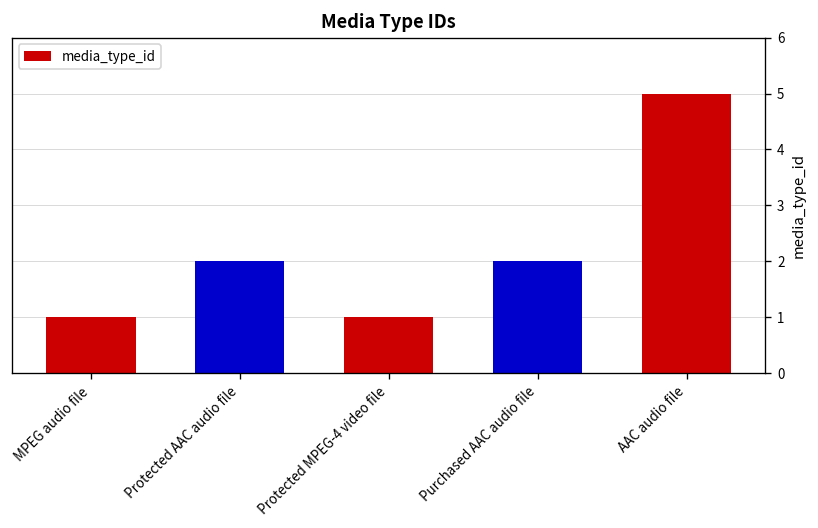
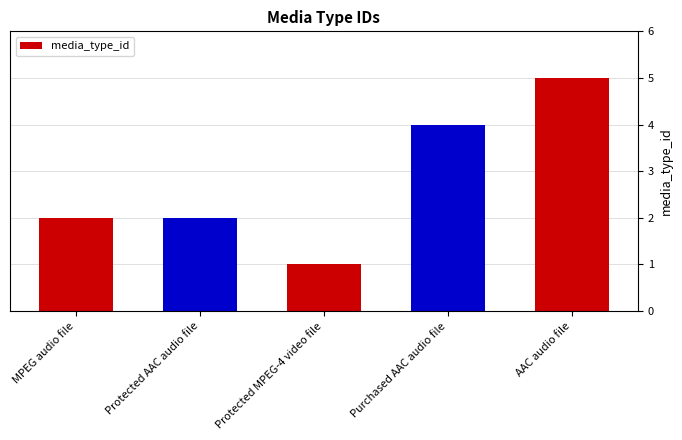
MPEG audio file: 1 -> 2
Purchased AAC audio file: 2 -> 4
